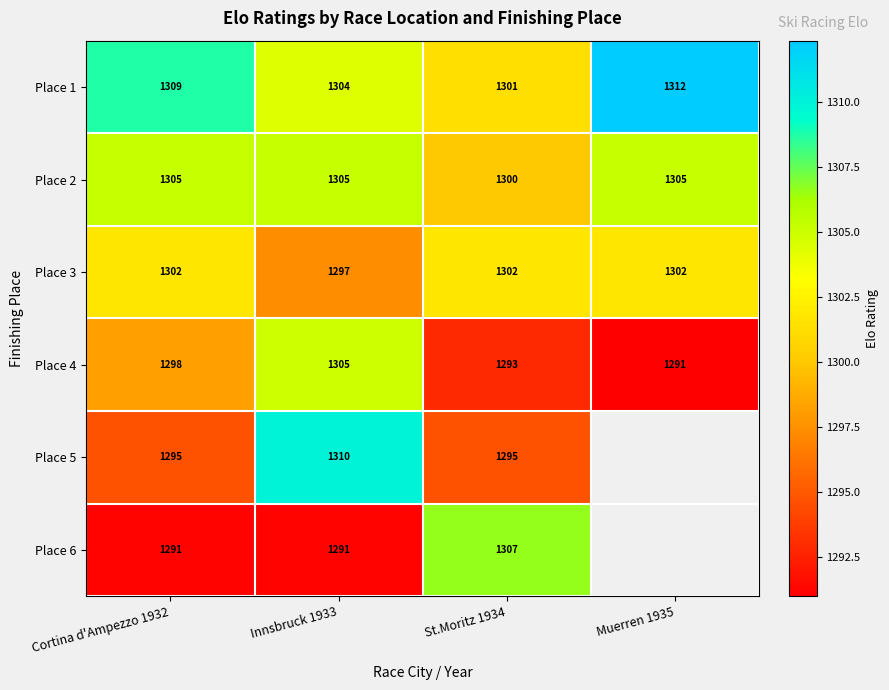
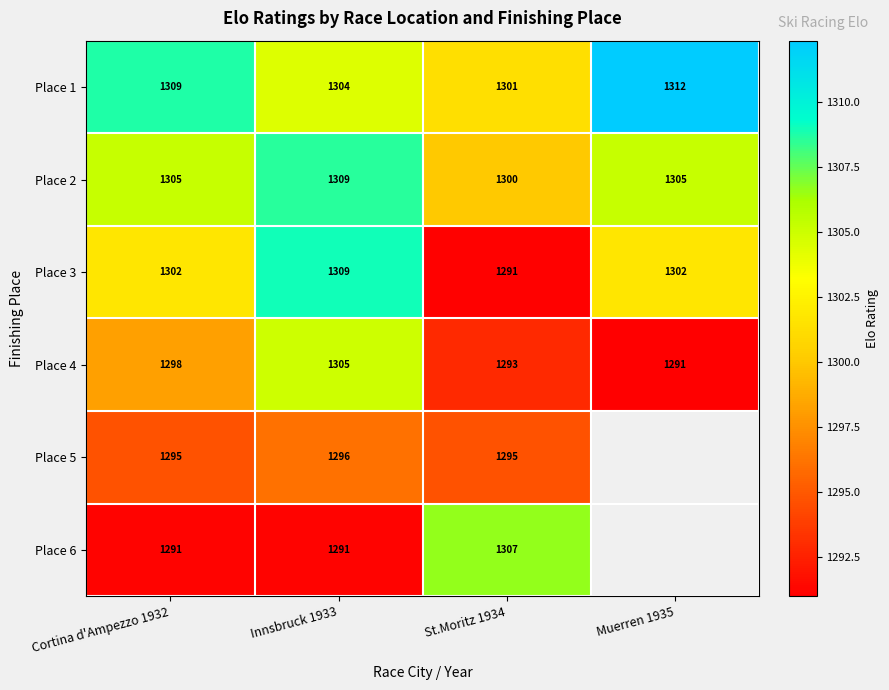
Place 2, Innsbruck 1933: 1305 -> 1309
Place 3, Innsbruck 1933: 1297 -> 1309
Place 3, St.Moritz 1934: 1302 -> 1291
Place 5, Innsbruck 1933: 1310 -> 1296
